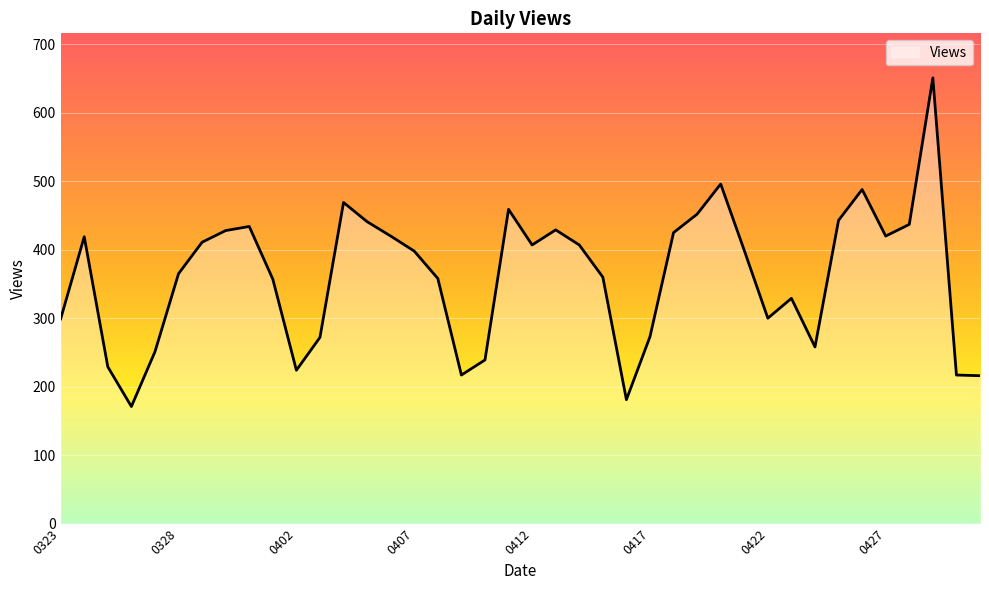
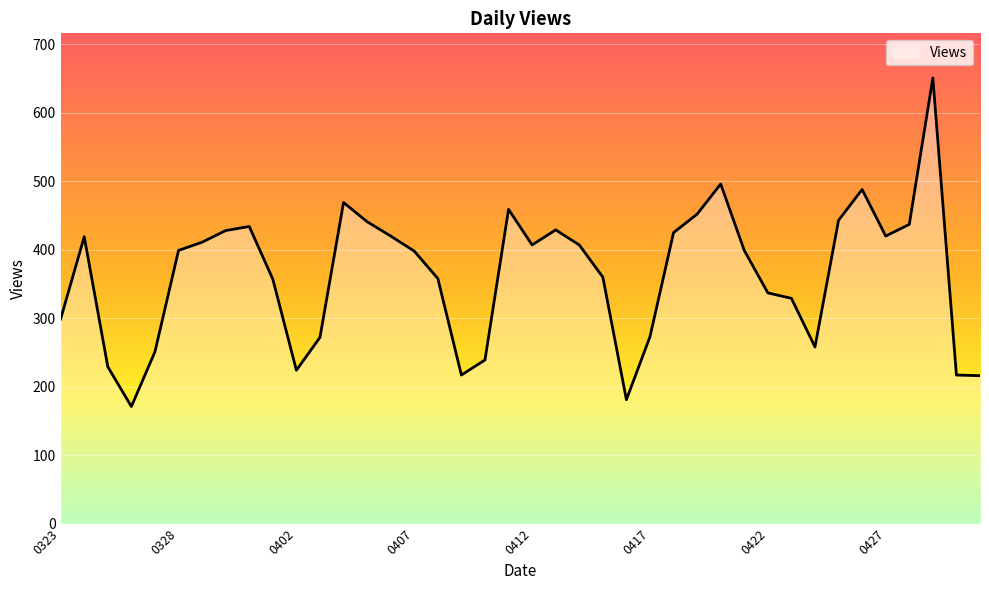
0328: 370 -> 400
0422: 300 -> 340
